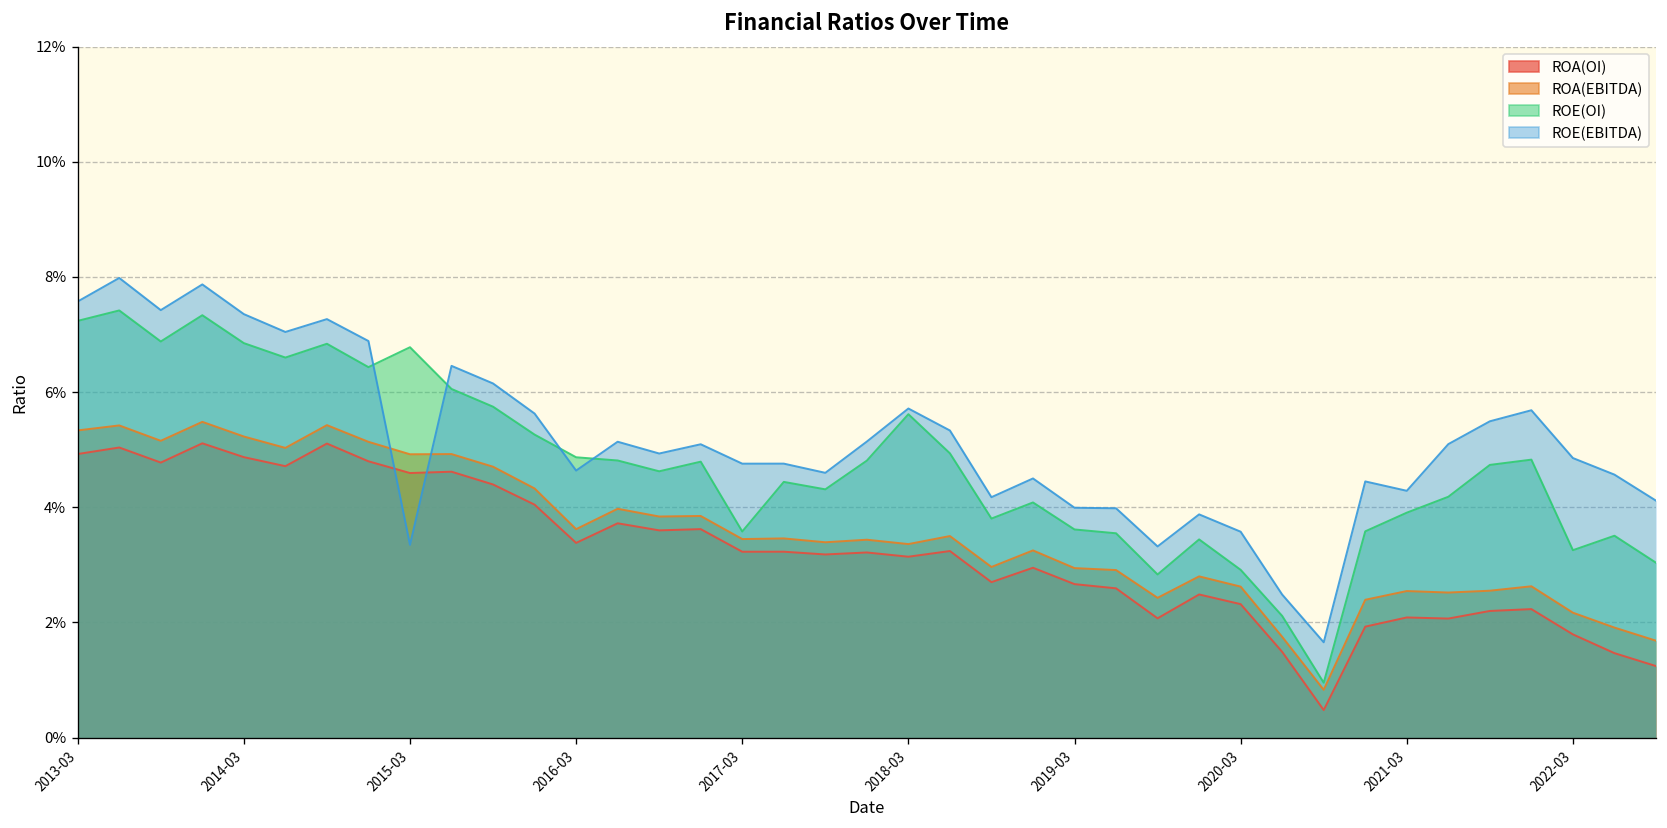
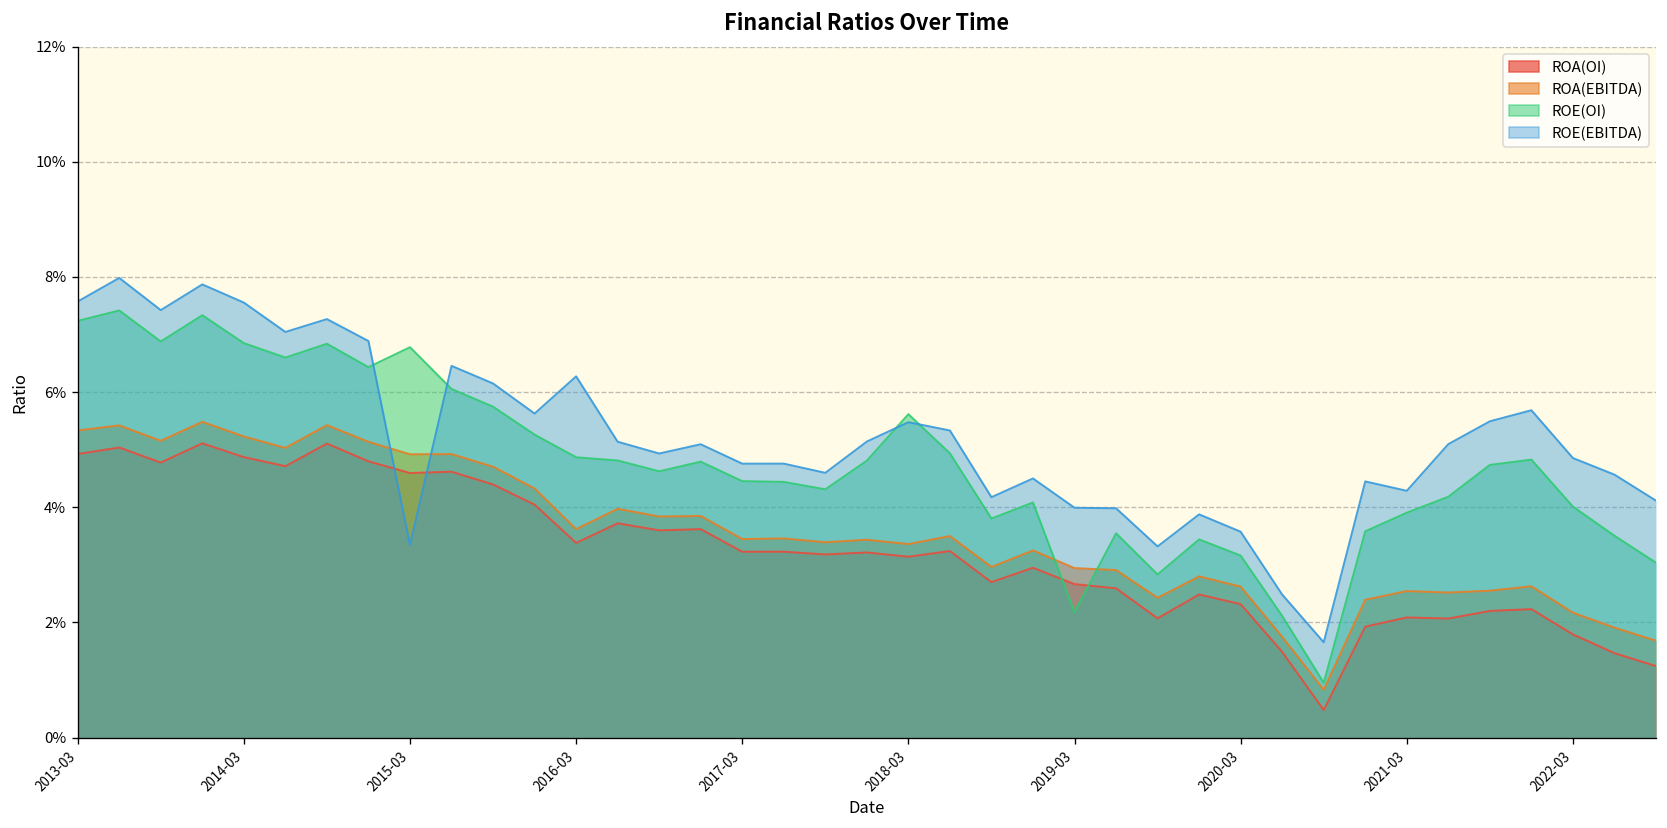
ROE(EBITDA), 2014-03: 7.4% -> 7.6%
ROE(EBITDA), 2016-03: 4.6% -> 6.3%
ROE(OI), 2017-03: 3.6% -> 4.5%
ROE(EBITDA), 2018-03: 5.7% -> 5.5%
ROE(OI), 2019-03: 3.6% -> 2.2%
ROE(OI), 2020-03: 2.9% -> 3.2%
ROE(OI), 2022-03: 3.3% -> 4.0%
